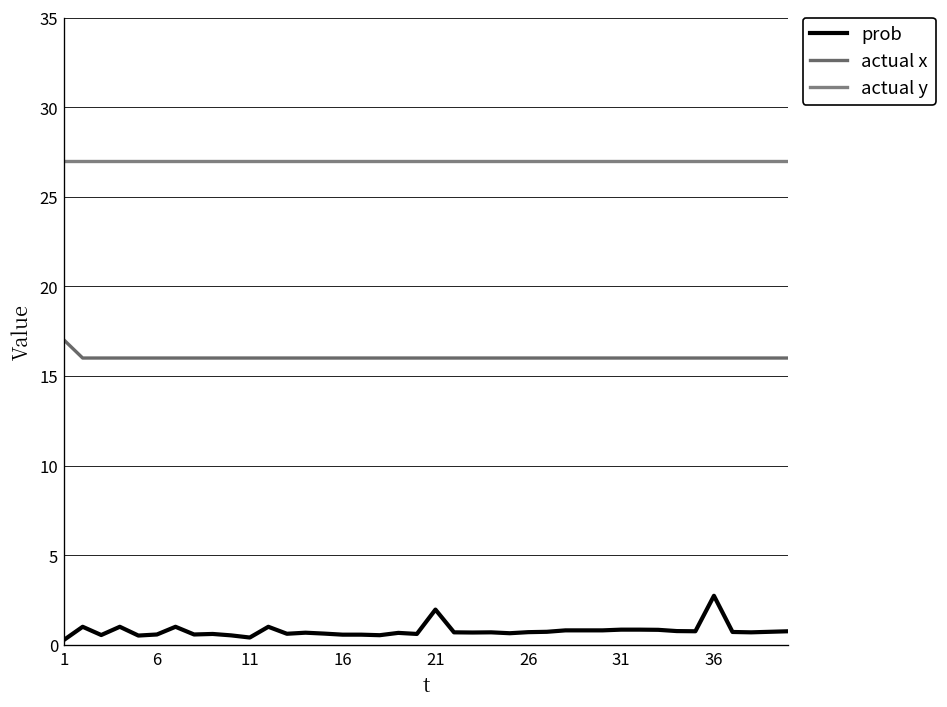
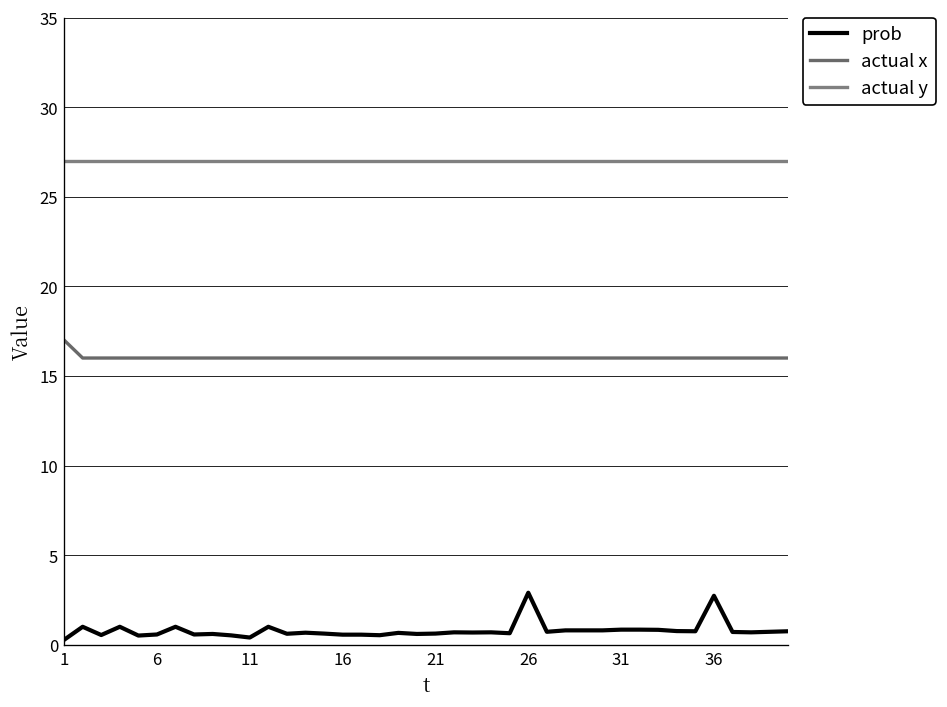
prob, 21: 2.0 -> 0.6
prob, 26: 0.7 -> 2.9
